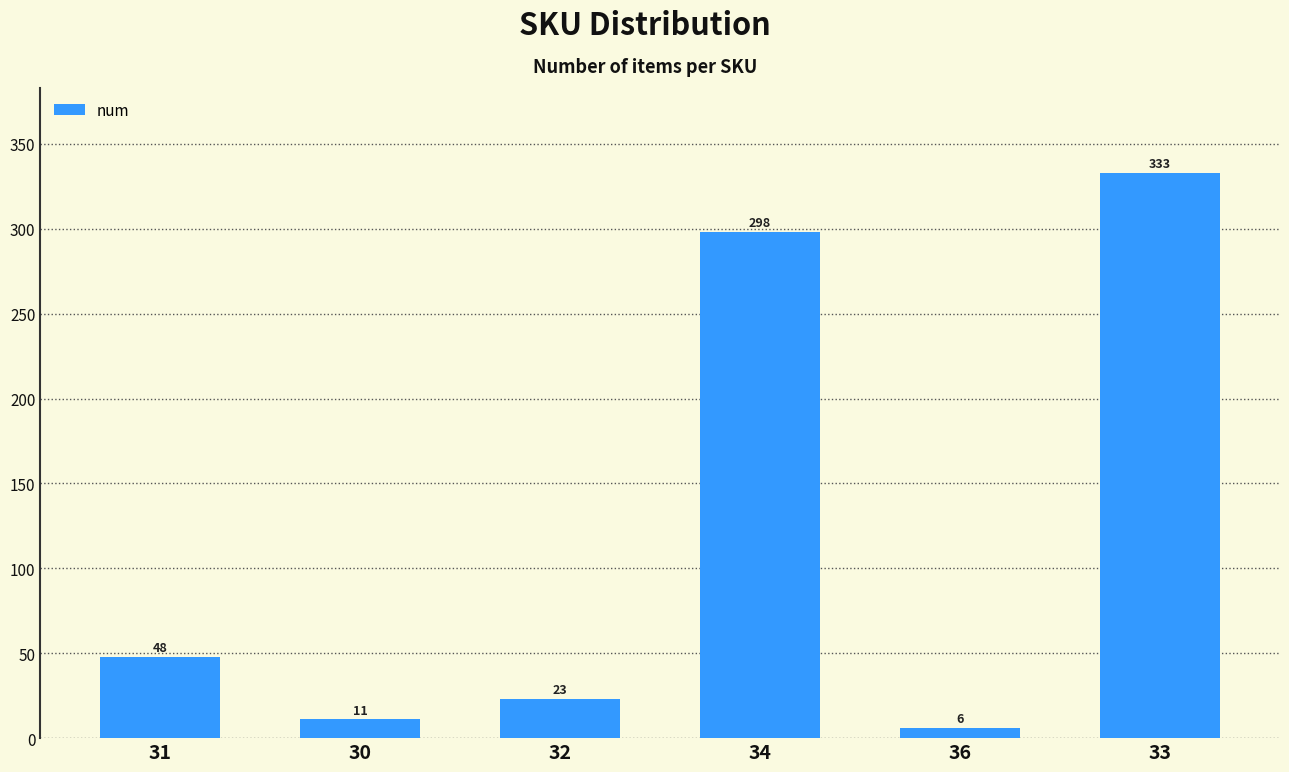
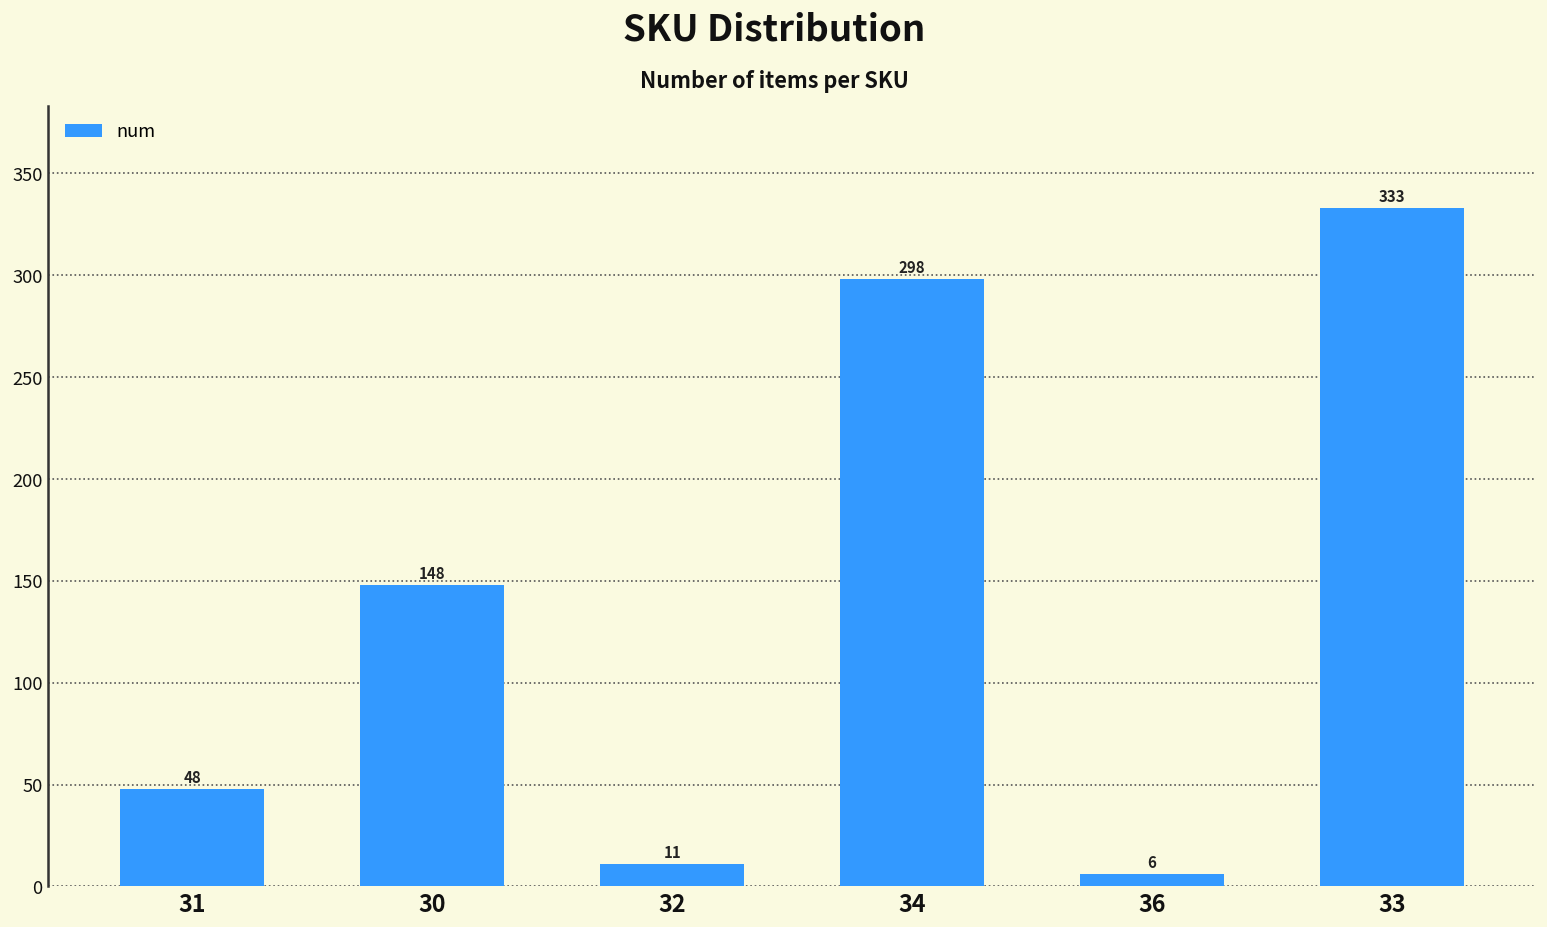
30: 11 -> 148
32: 23 -> 11
